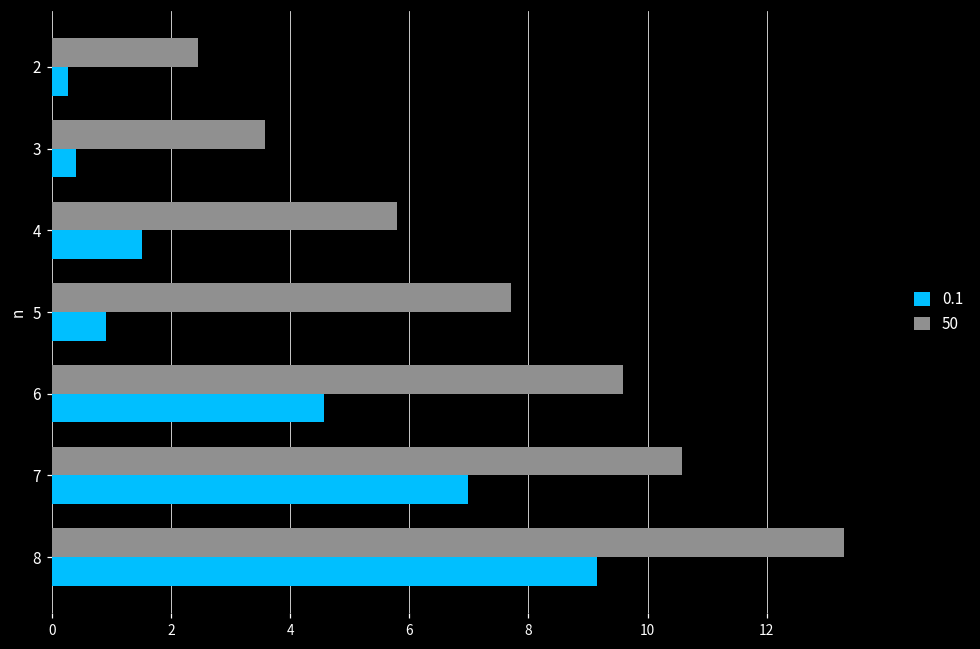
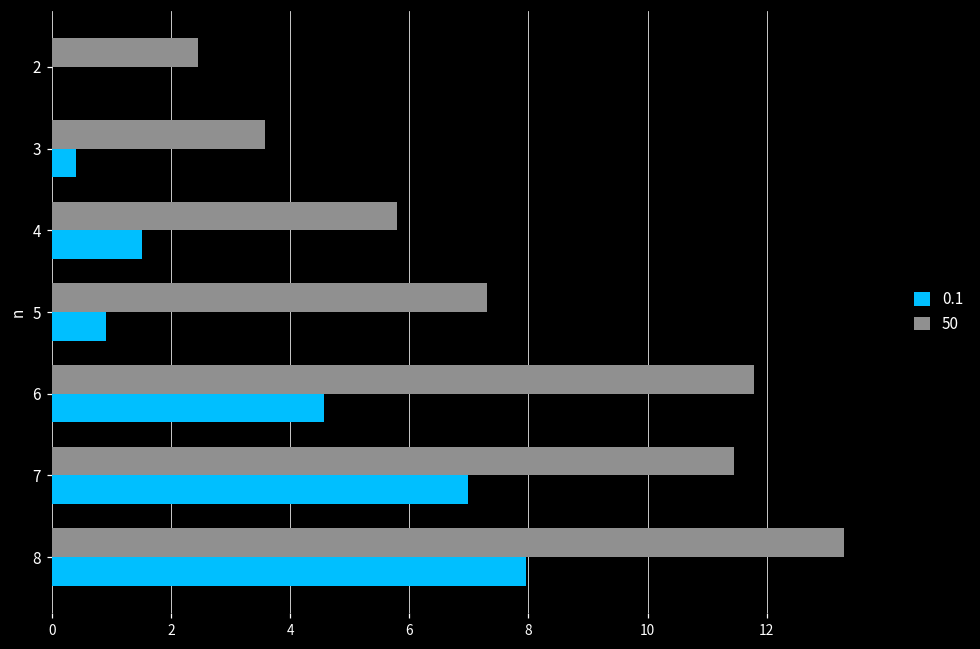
0.1, 2: 0.3 -> 0.0
50, 5: 7.7 -> 7.3
50, 6: 9.6 -> 11.8
50, 7: 10.6 -> 11.4
0.1, 8: 9.1 -> 8.0
